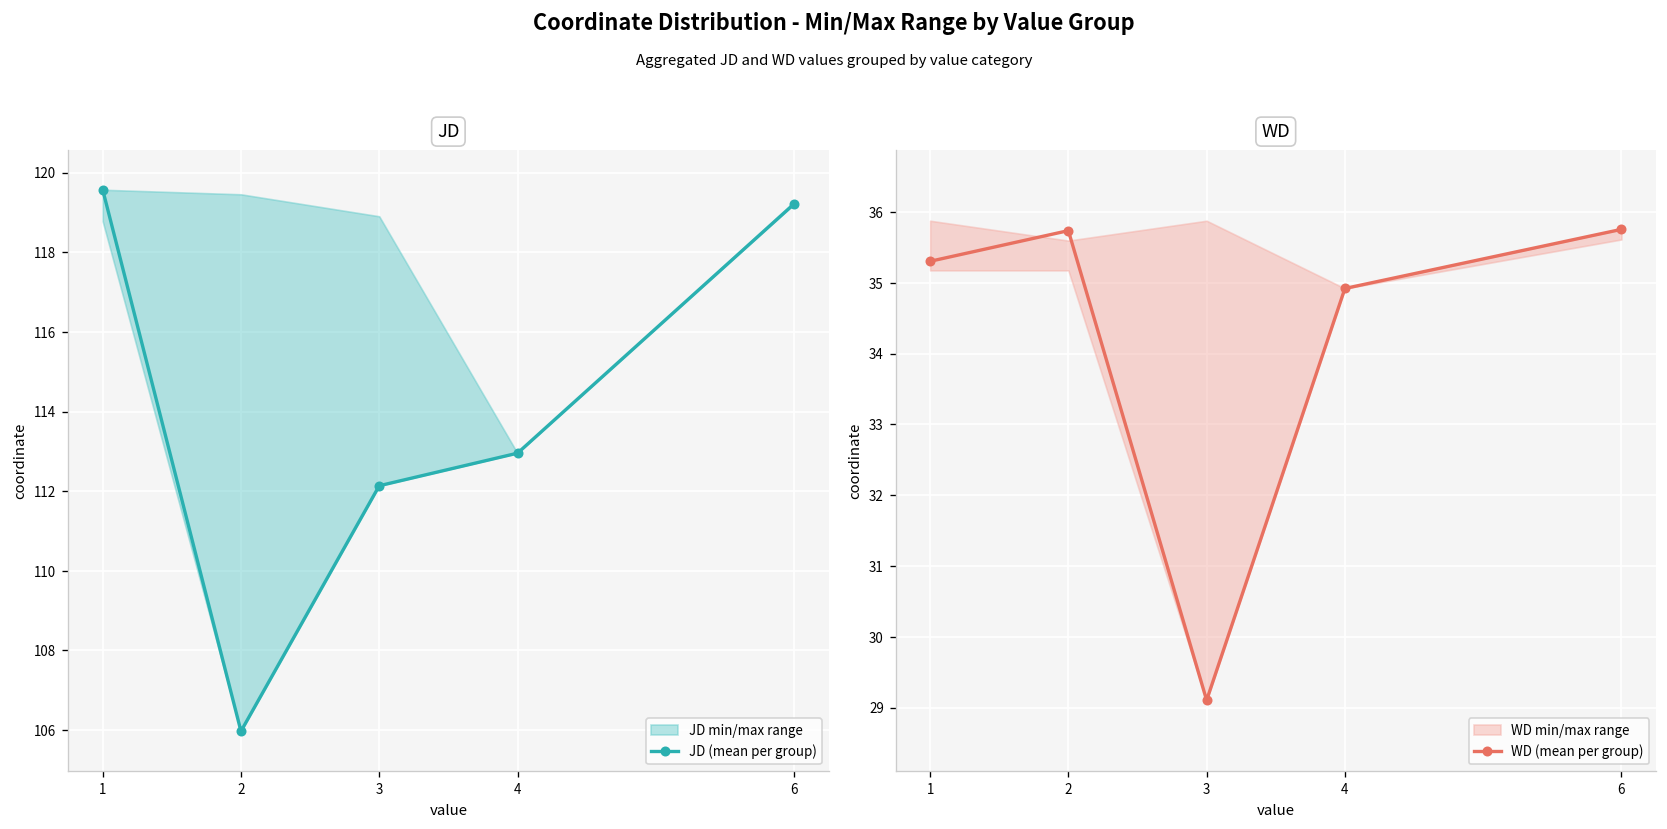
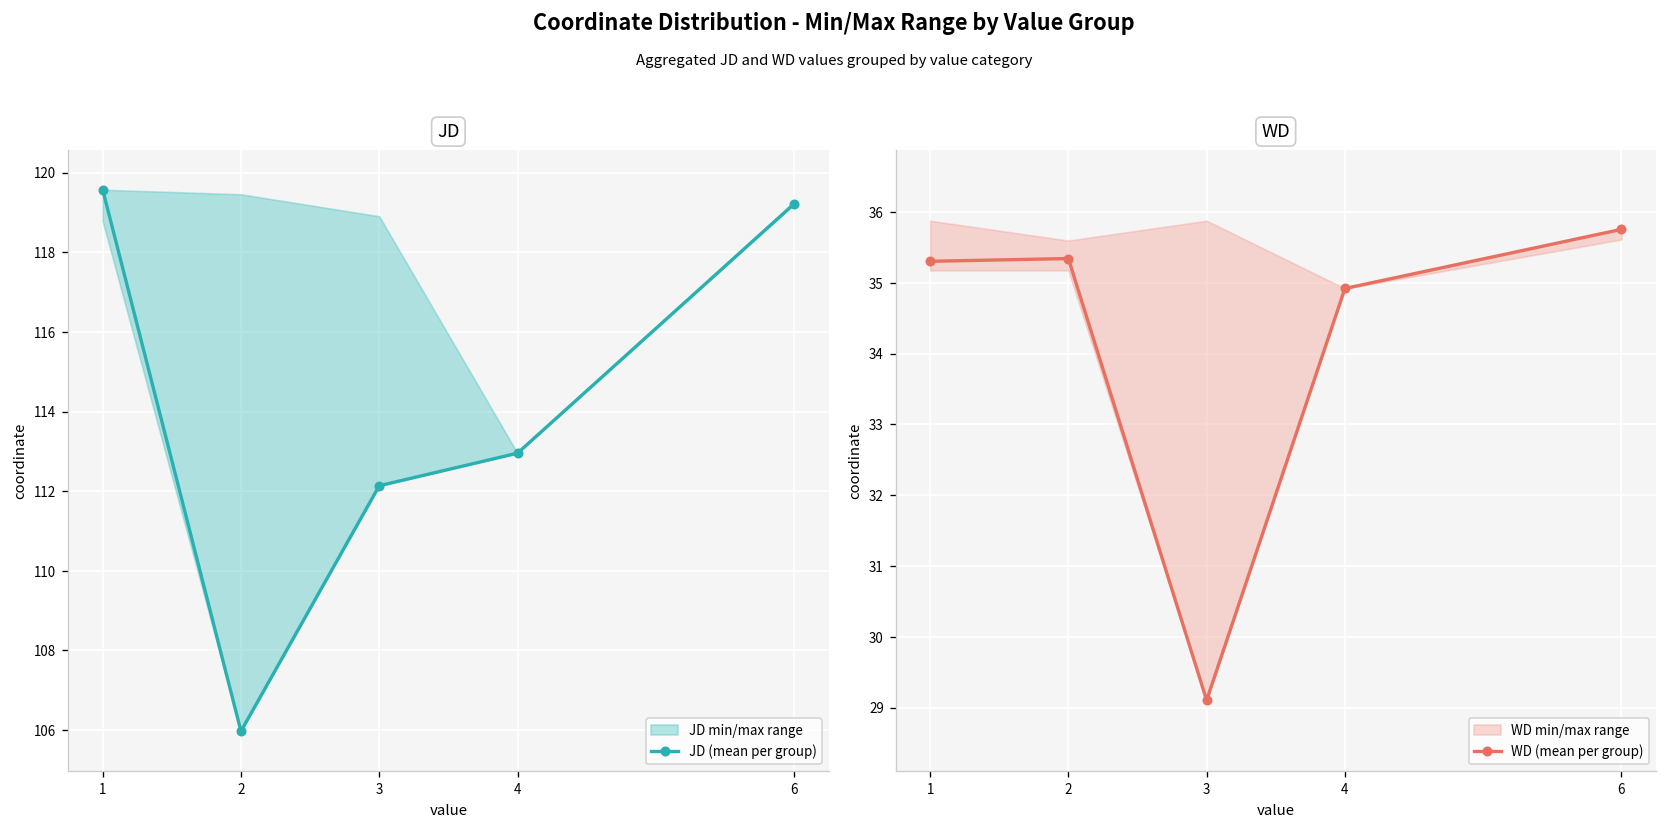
WD, WD (mean per group), 2: 35.7 -> 35.3
